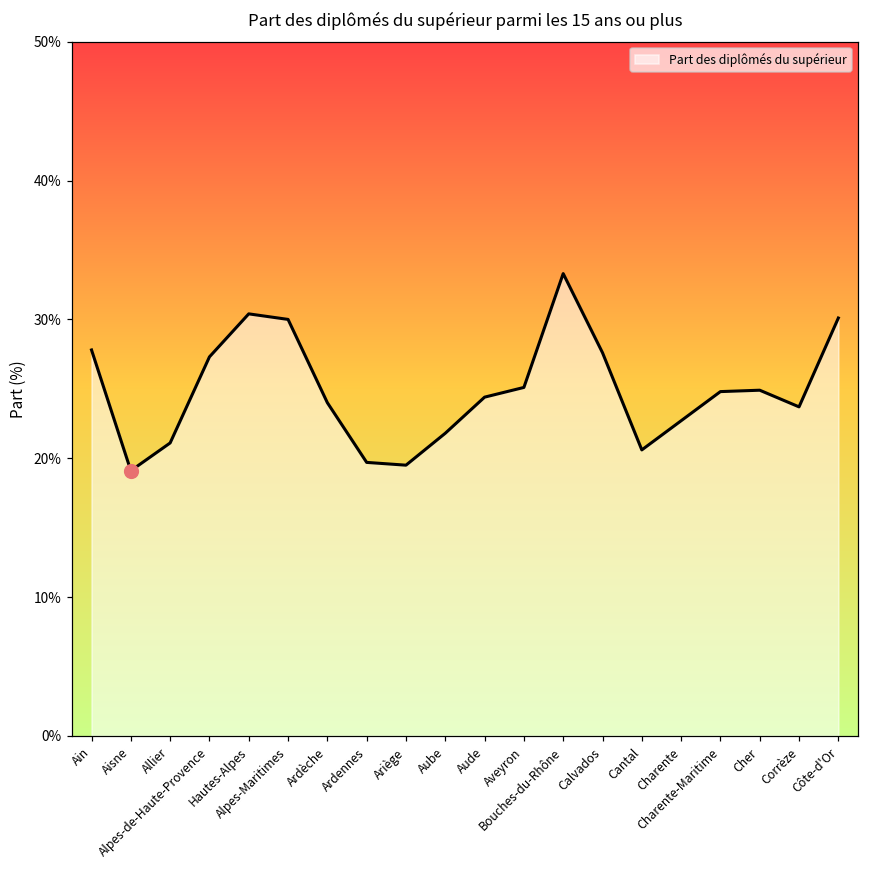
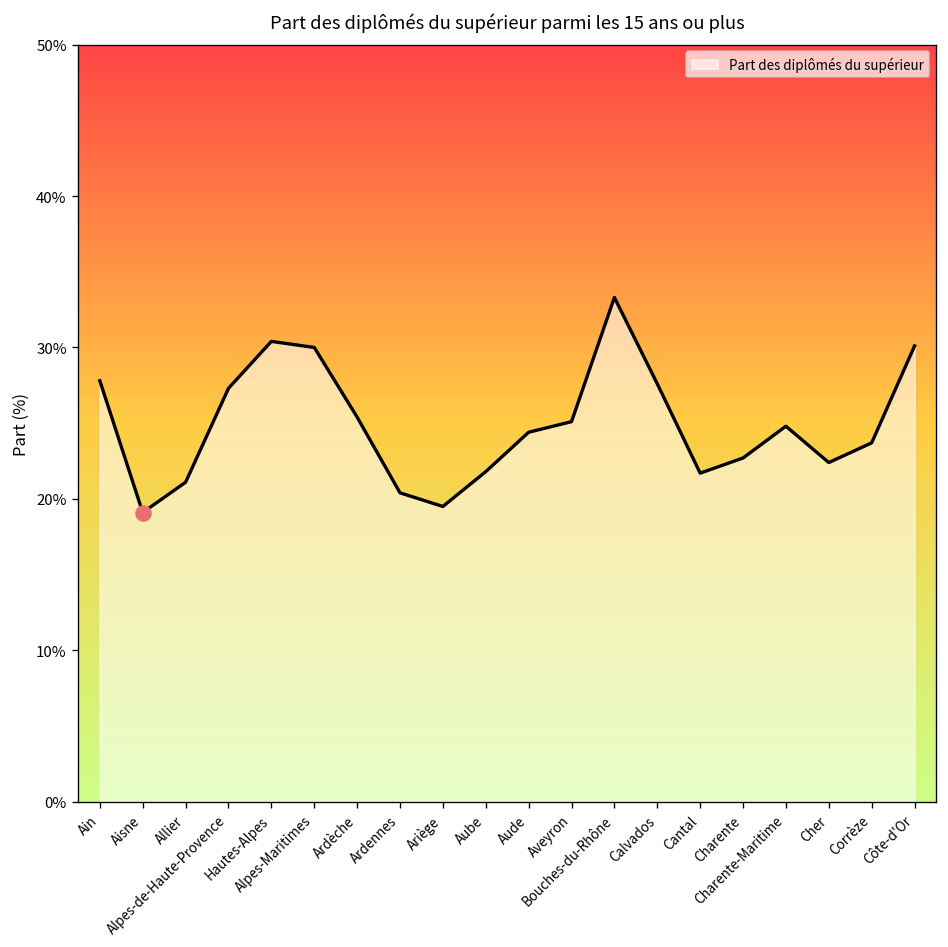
Part des diplômés du supérieur, Ardèche: 24.0% -> 25.4%
Part des diplômés du supérieur, Ardennes: 19.7% -> 20.4%
Part des diplômés du supérieur, Cantal: 20.6% -> 21.7%
Part des diplômés du supérieur, Cher: 24.9% -> 22.4%
